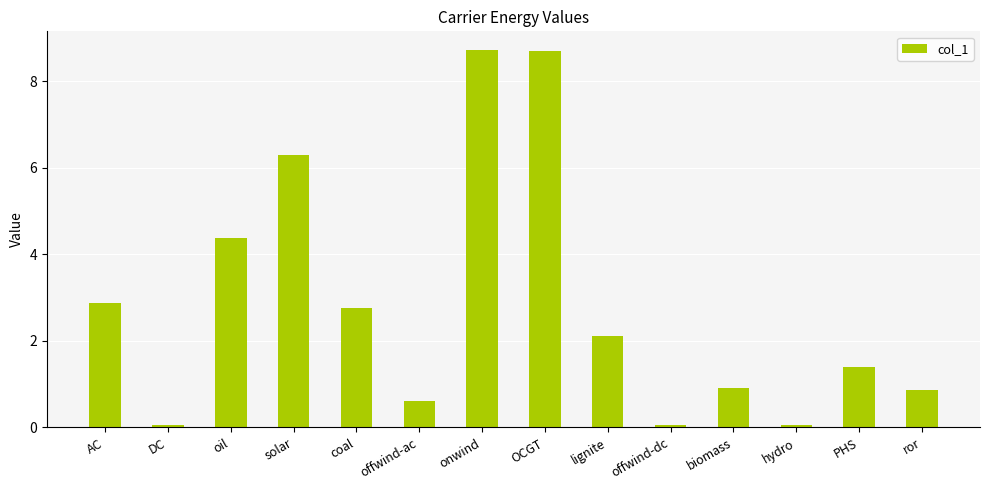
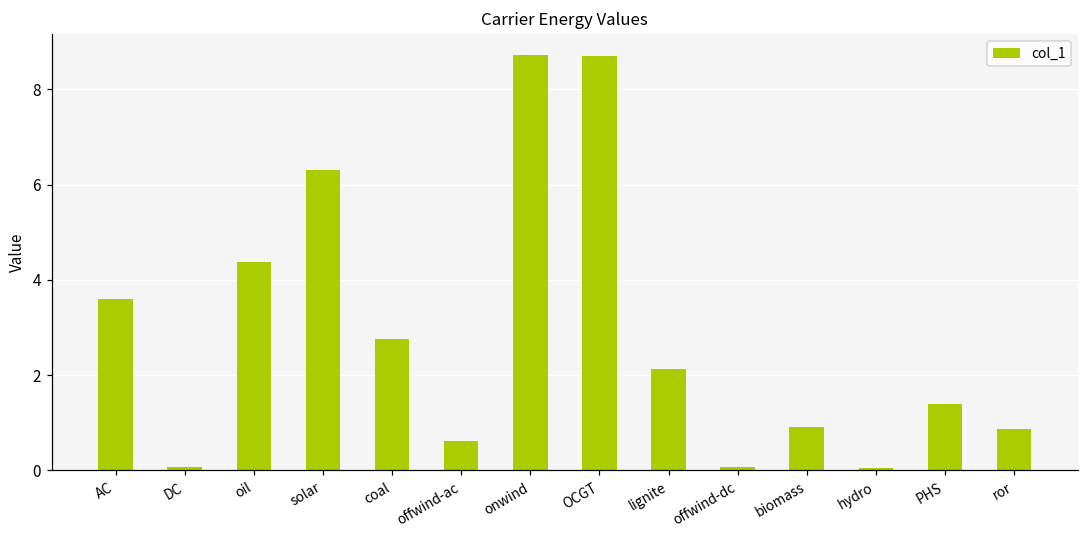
AC: 2.9 -> 3.6
